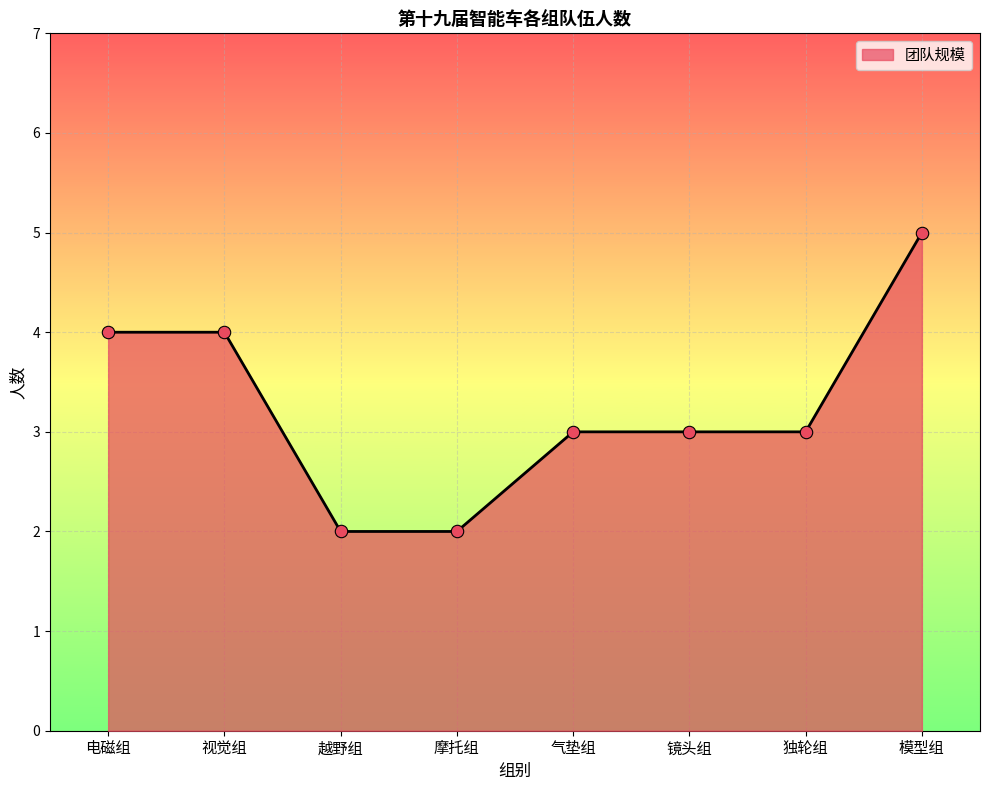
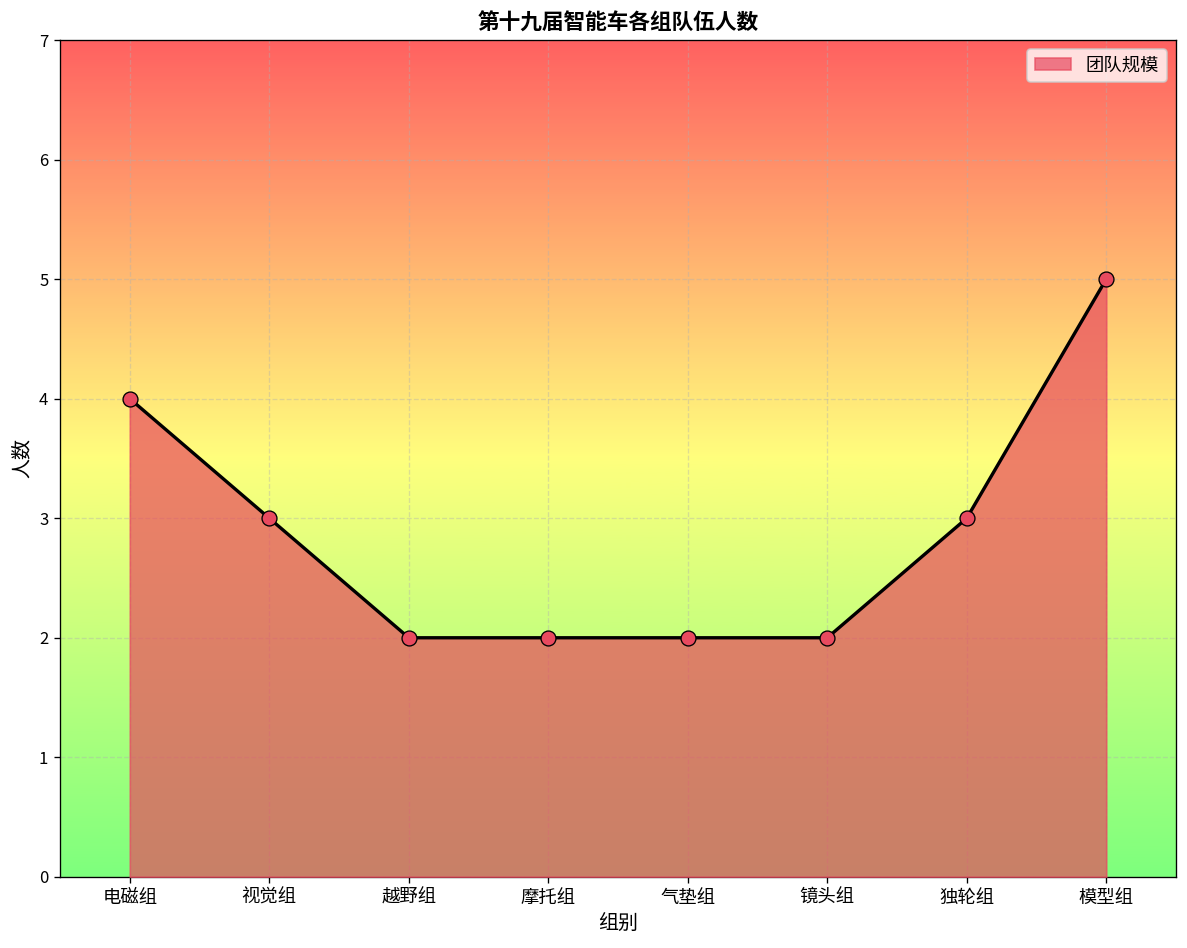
视觉组: 4 -> 3
气垫组: 3 -> 2
镜头组: 3 -> 2
